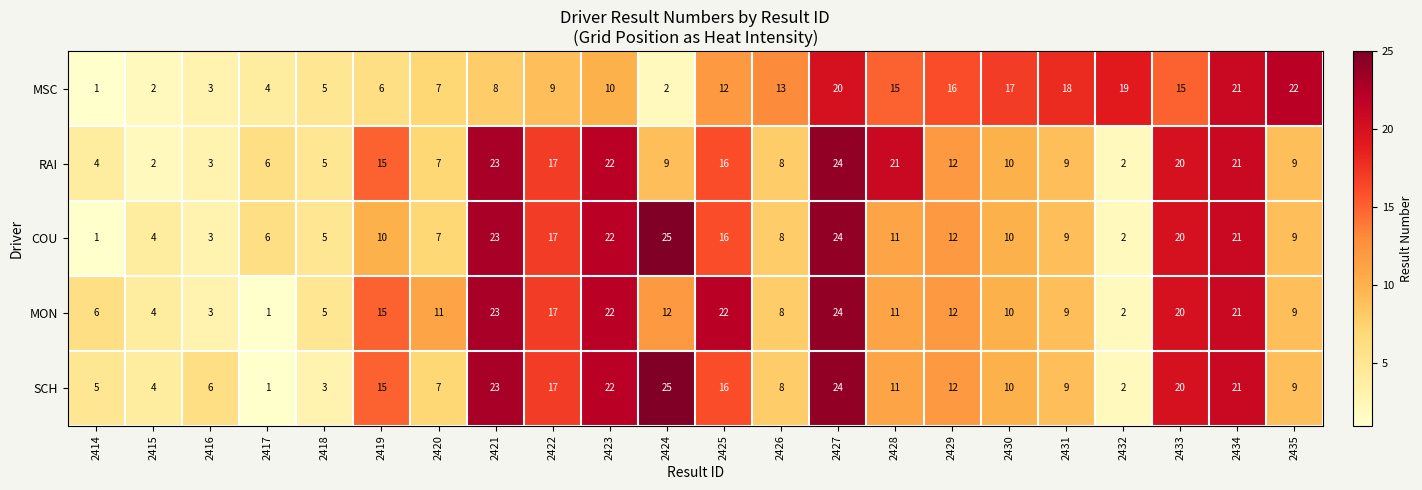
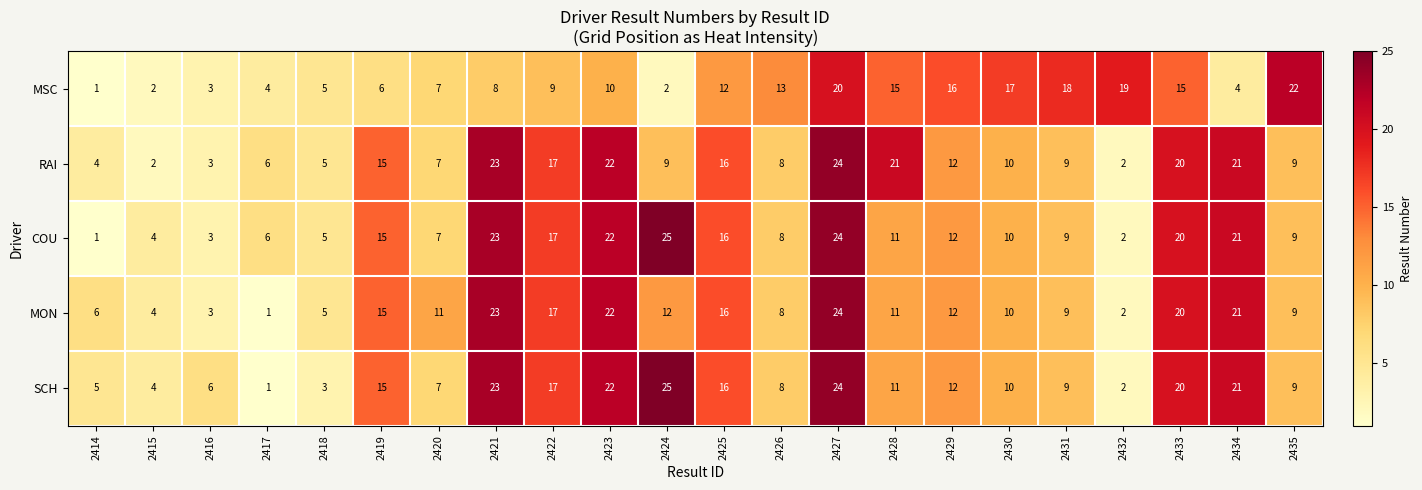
MSC, 2434: 21 -> 4
COU, 2419: 10 -> 15
MON, 2425: 22 -> 16
